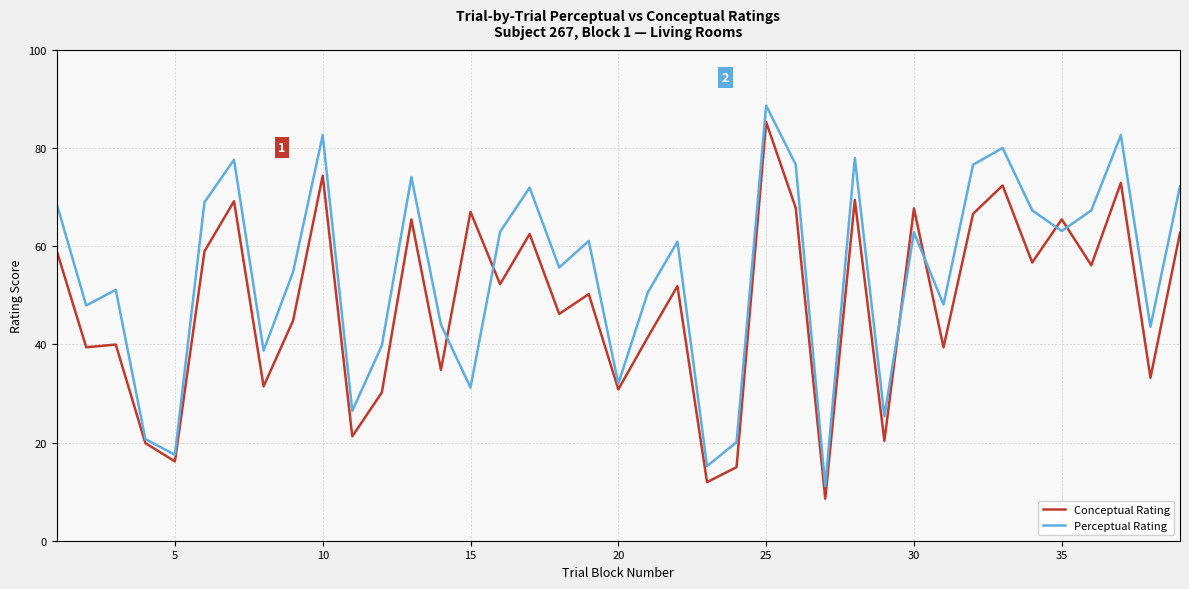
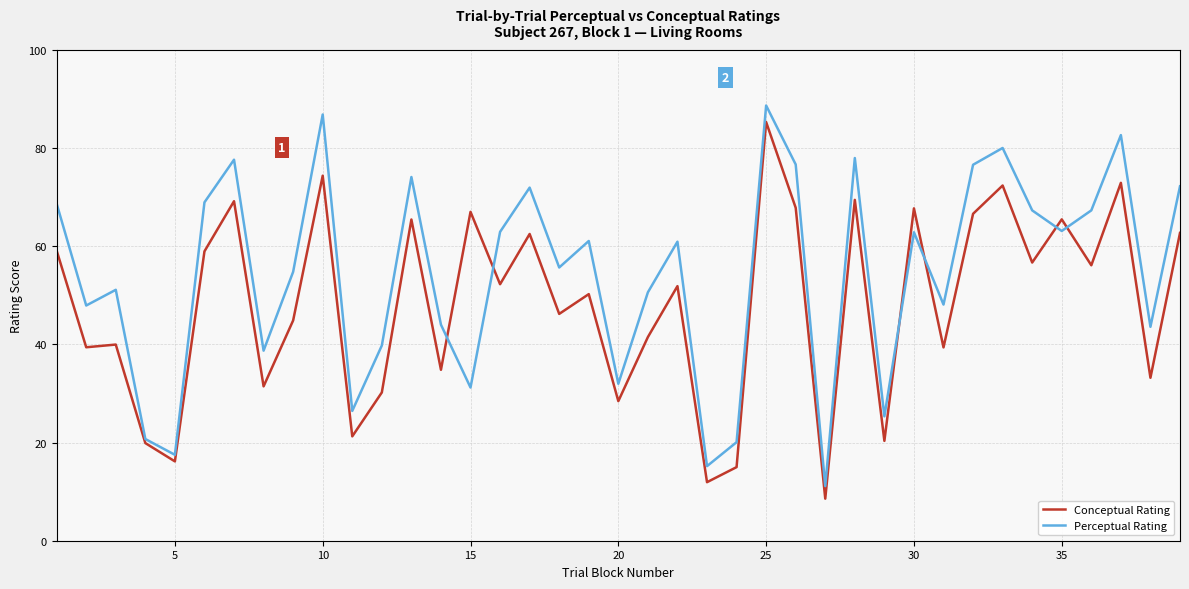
Perceptual Rating, 10: 83 -> 87
Conceptual Rating, 20: 31 -> 28
